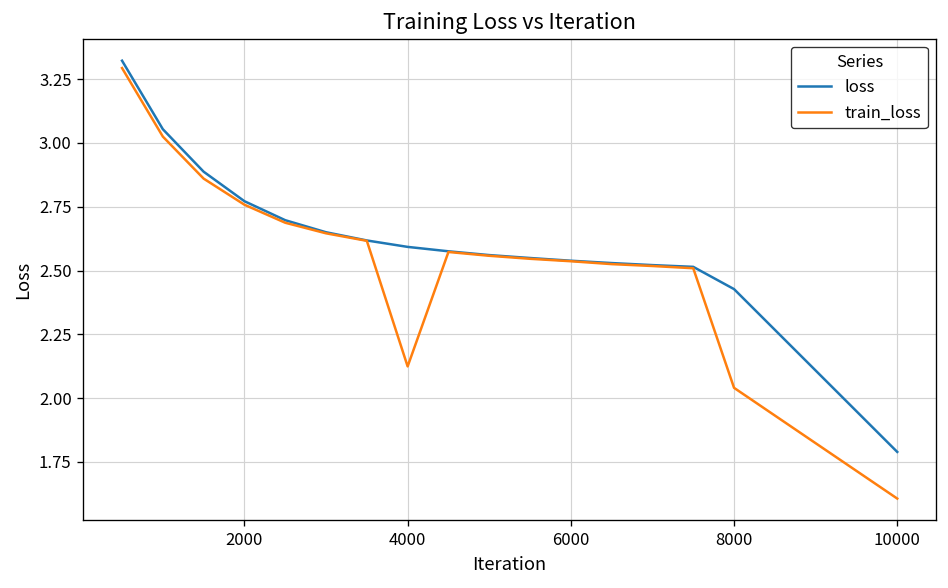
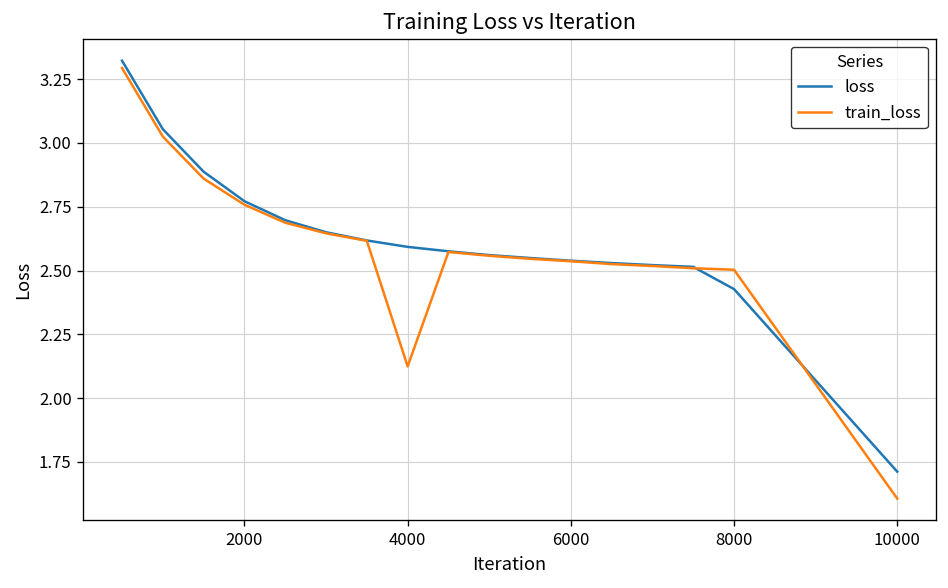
train_loss, 8000: 2.04 -> 2.50
loss, 10000: 1.79 -> 1.71
